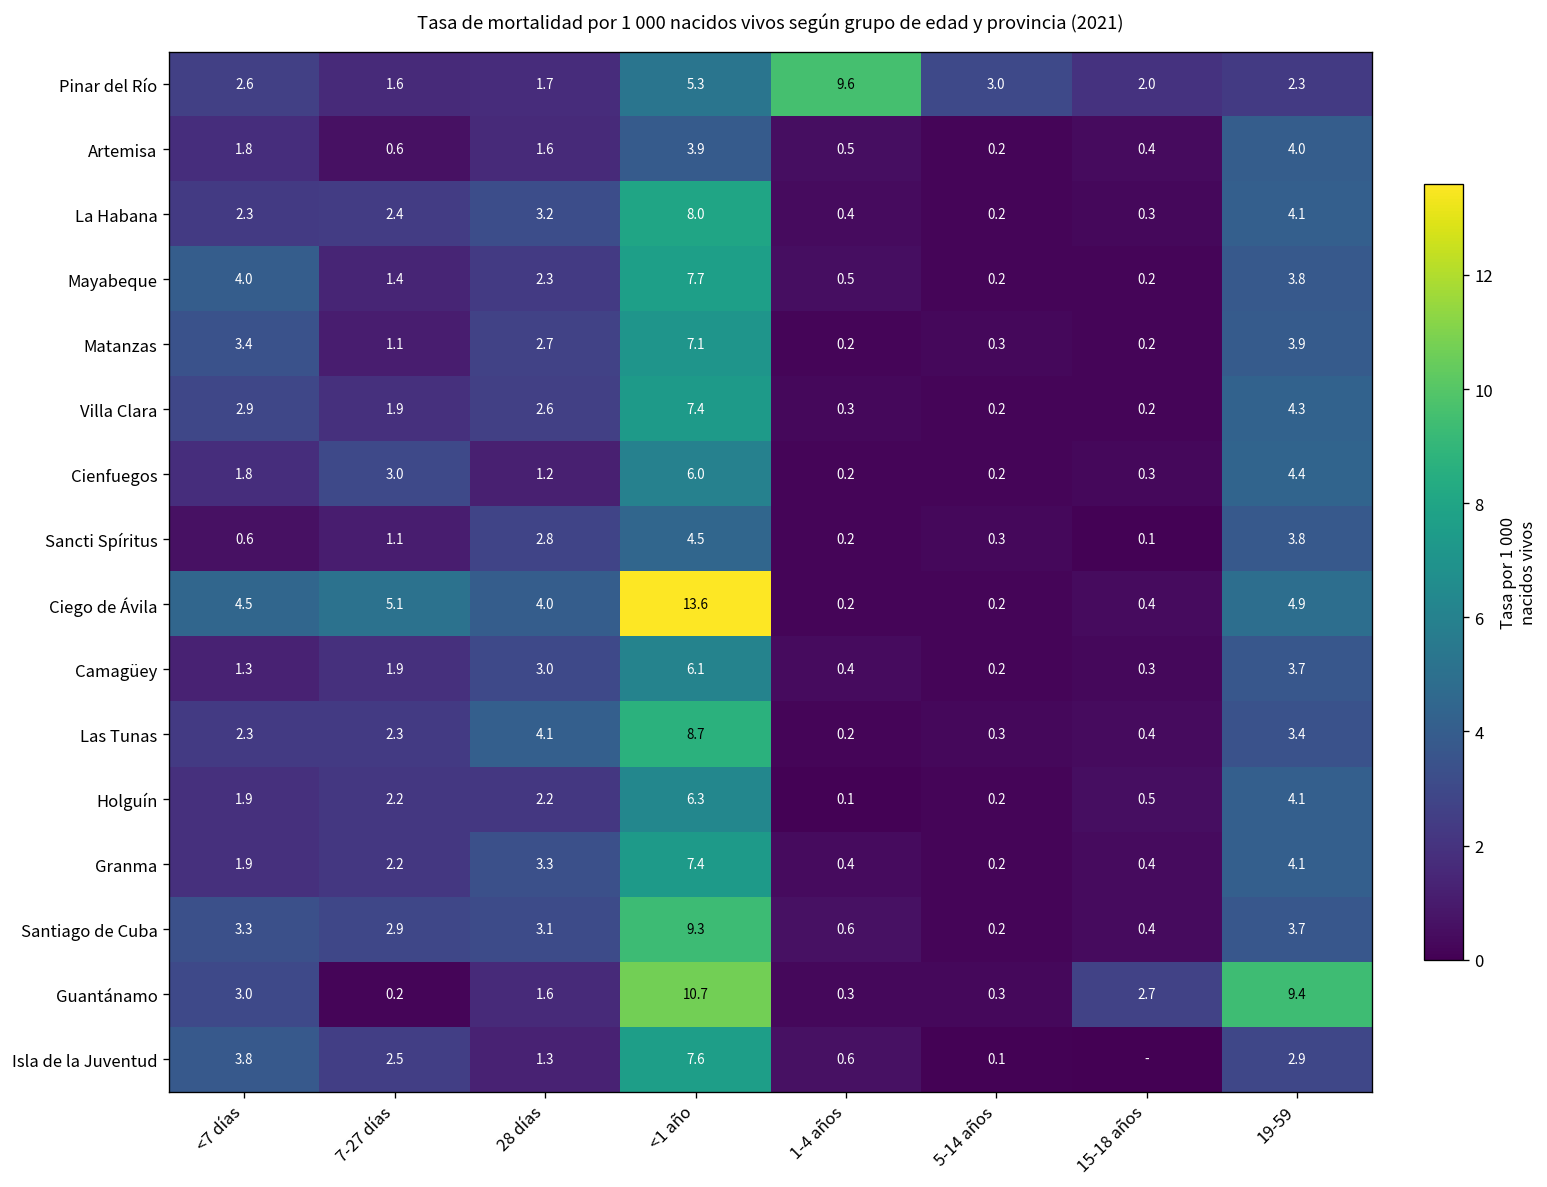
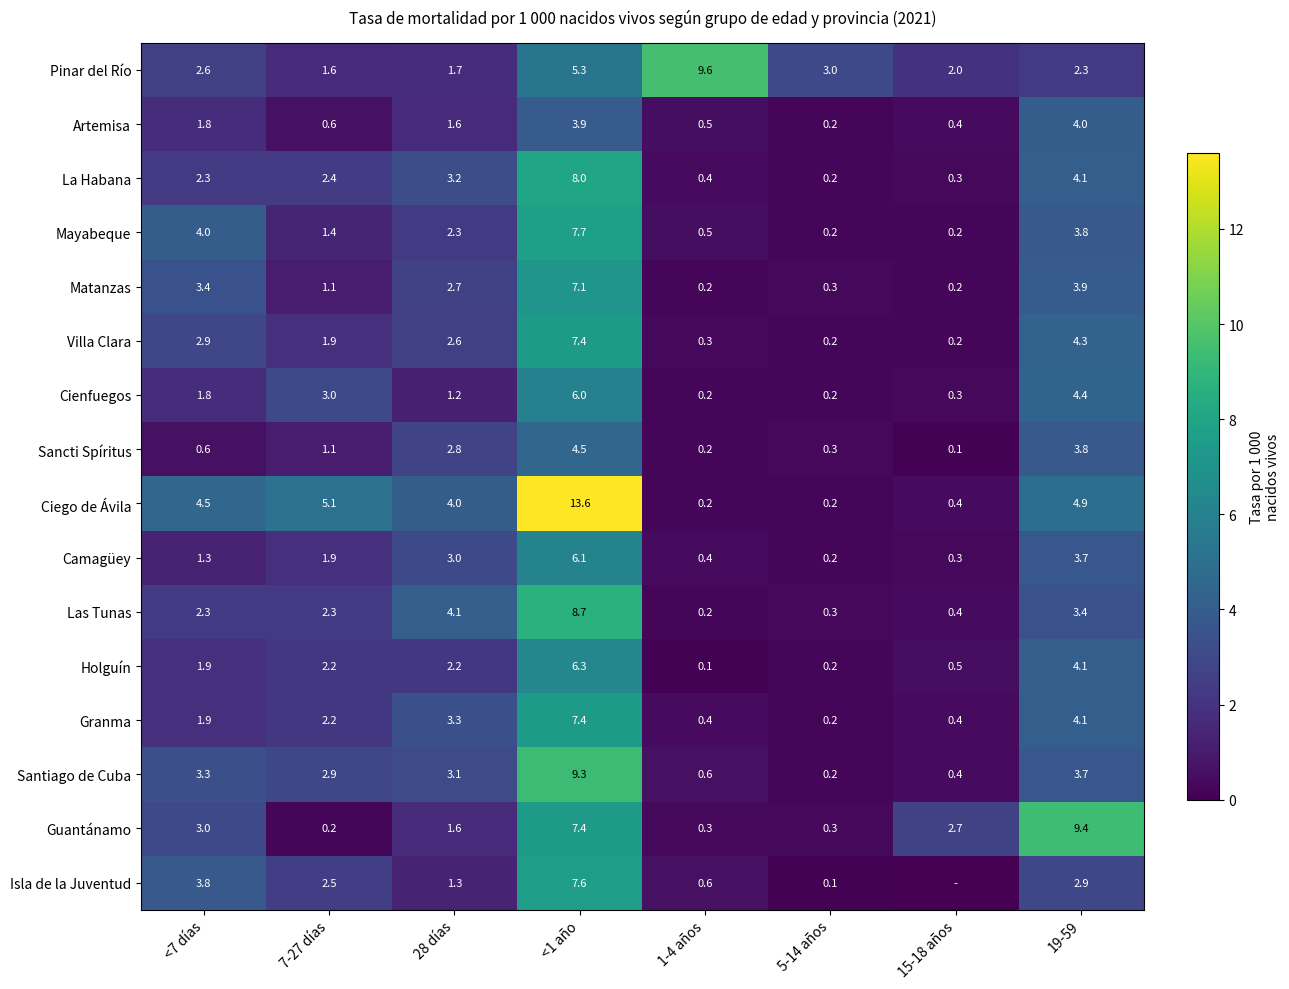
Guantánamo, <1 año: 10.7 -> 7.4
